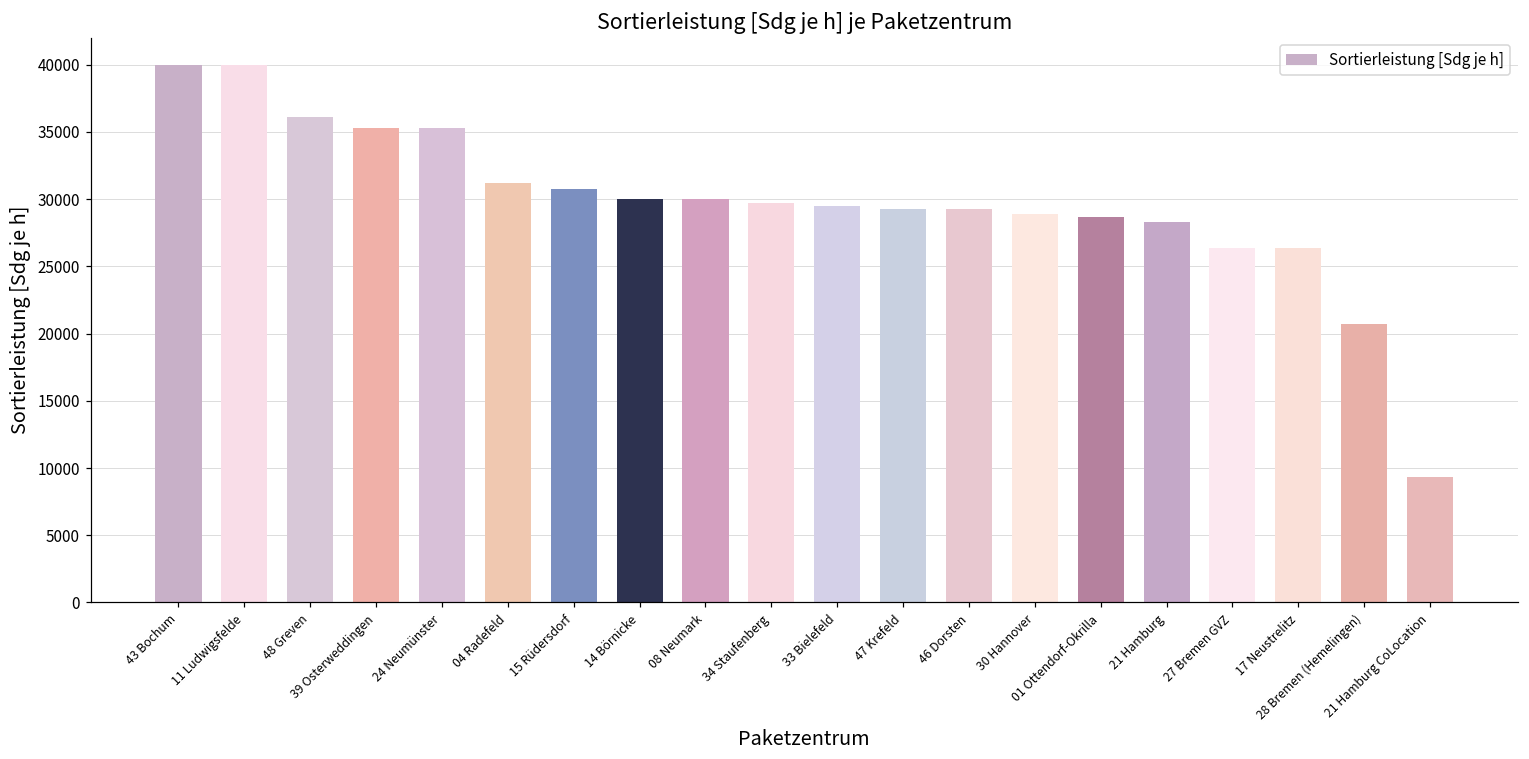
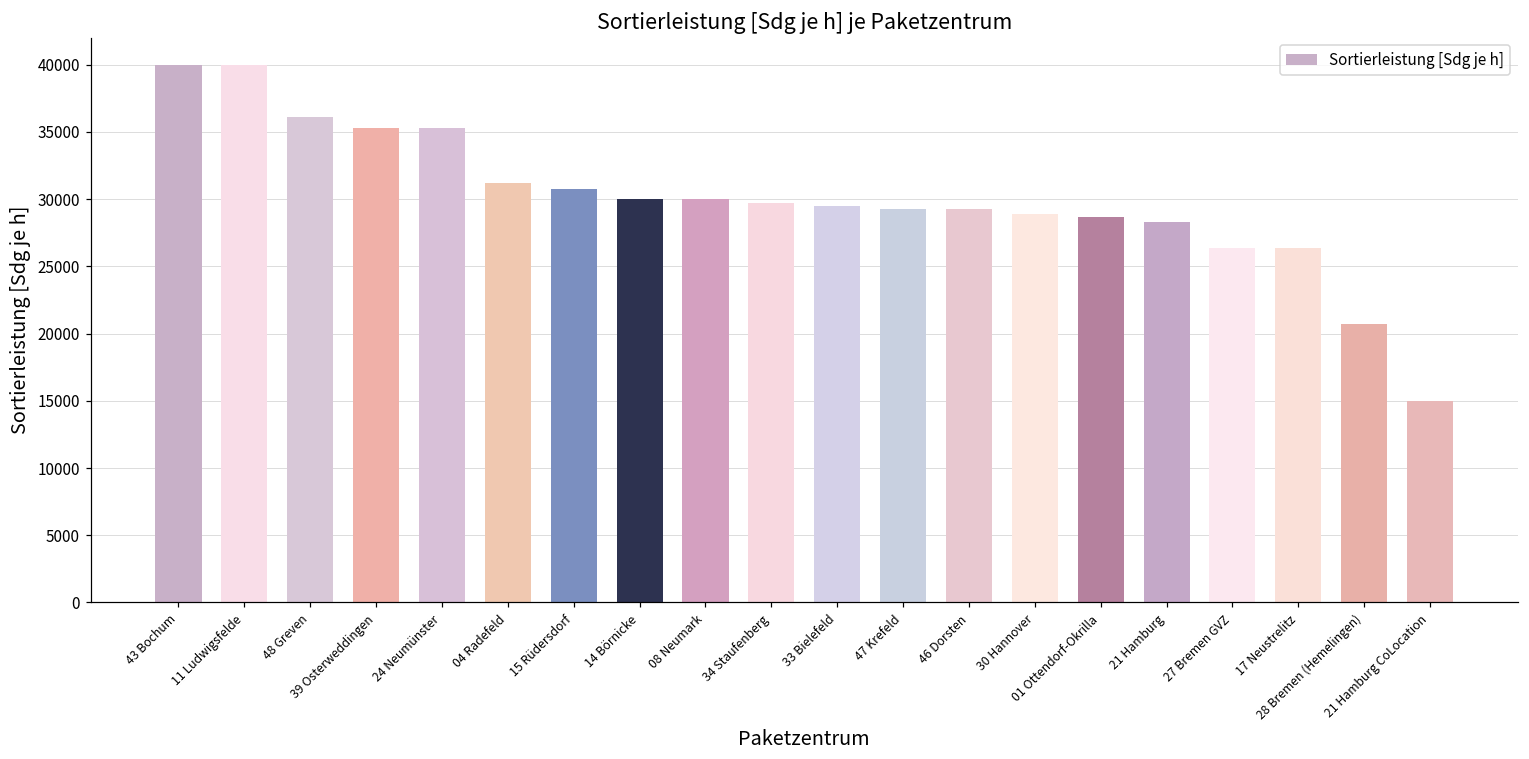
21 Hamburg CoLocation: 9300 -> 15000
